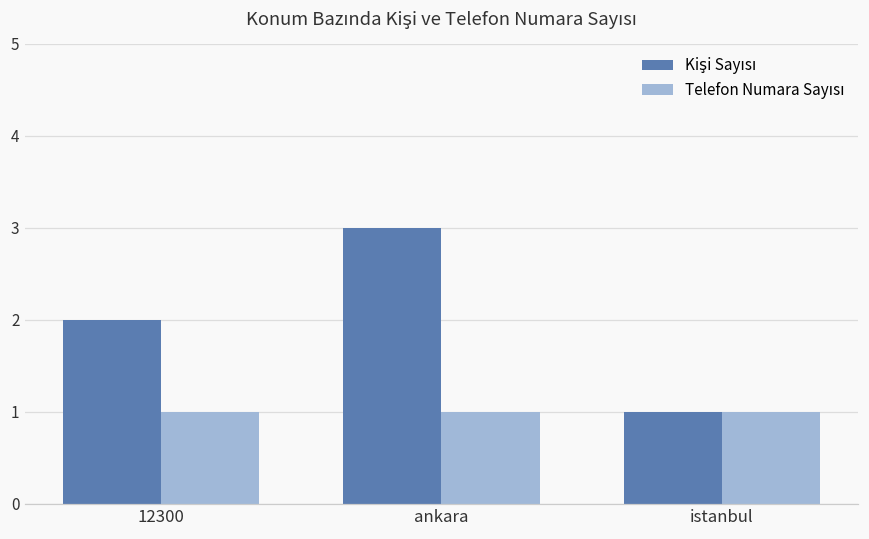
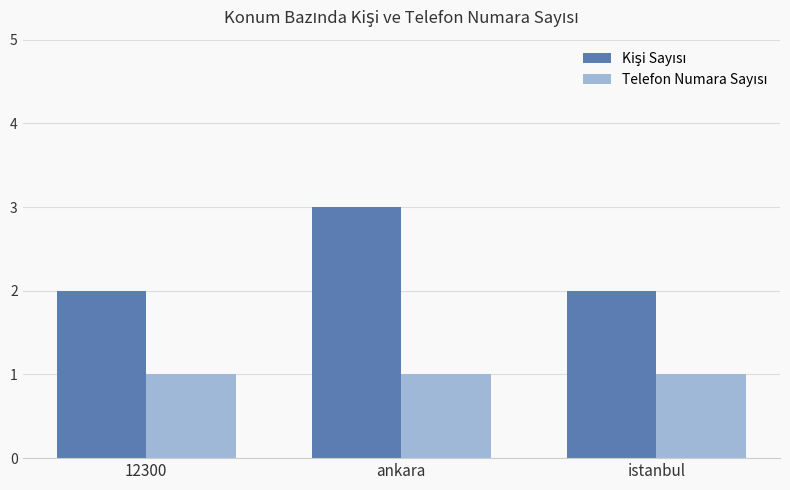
Kişi Sayısı, istanbul: 1 -> 2
